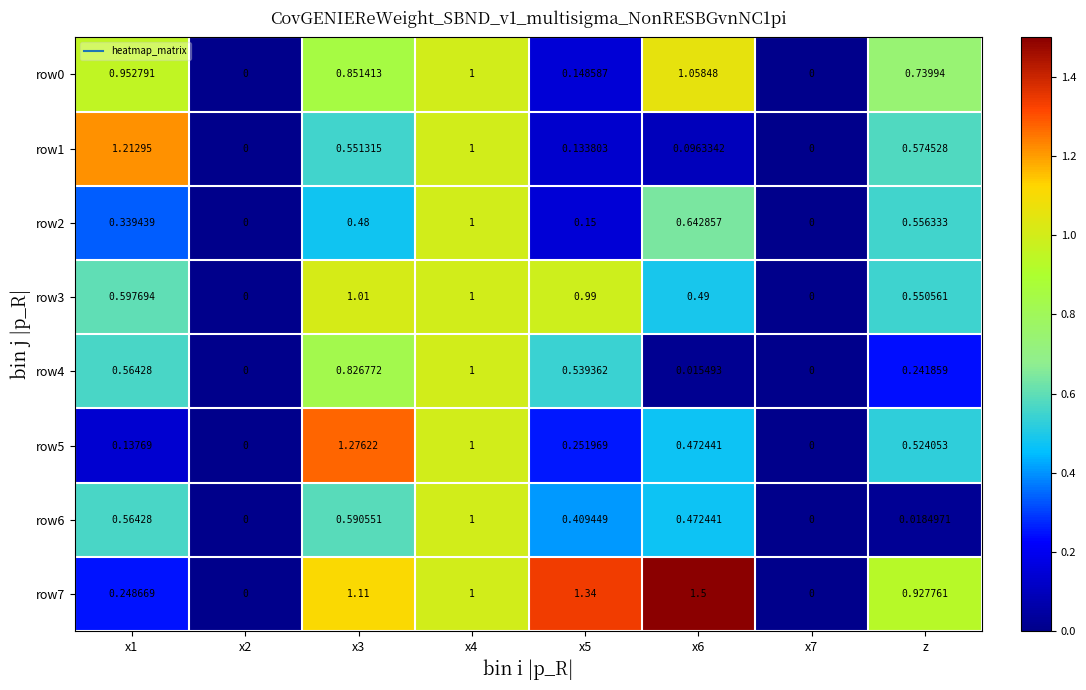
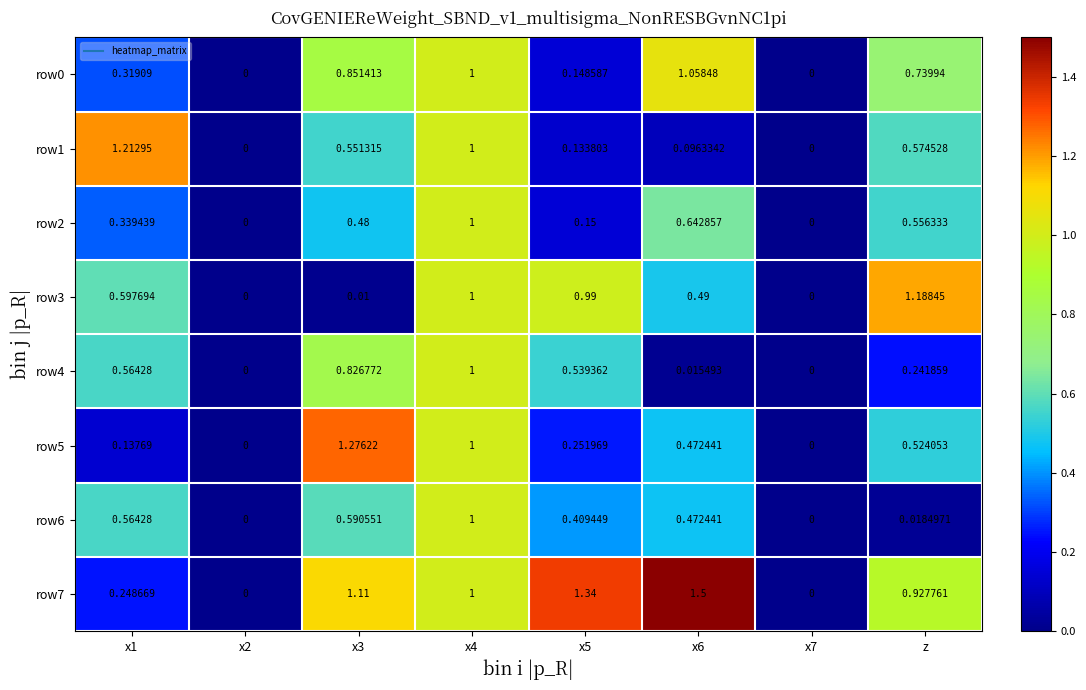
row0, x1: 0.952791 -> 0.31909
row3, x3: 1.01 -> 0.01
row3, z: 0.550561 -> 1.18845
